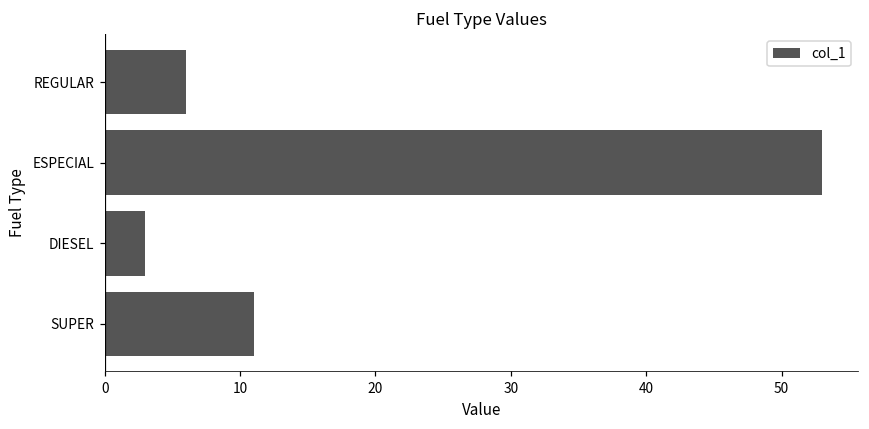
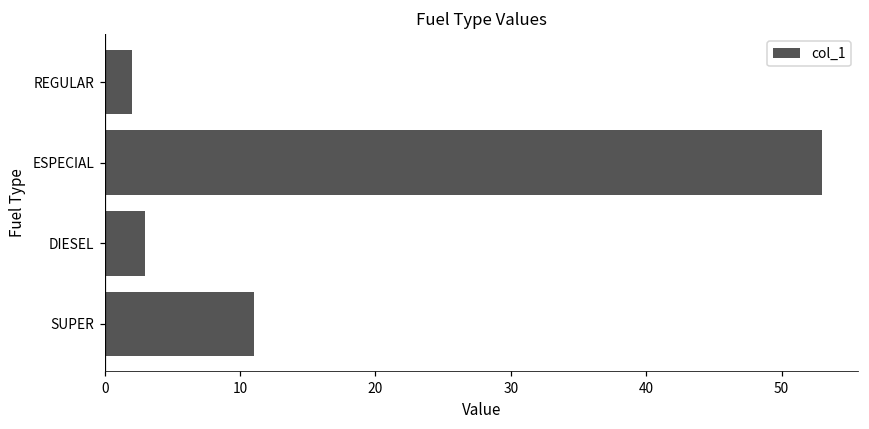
REGULAR: 6 -> 2
